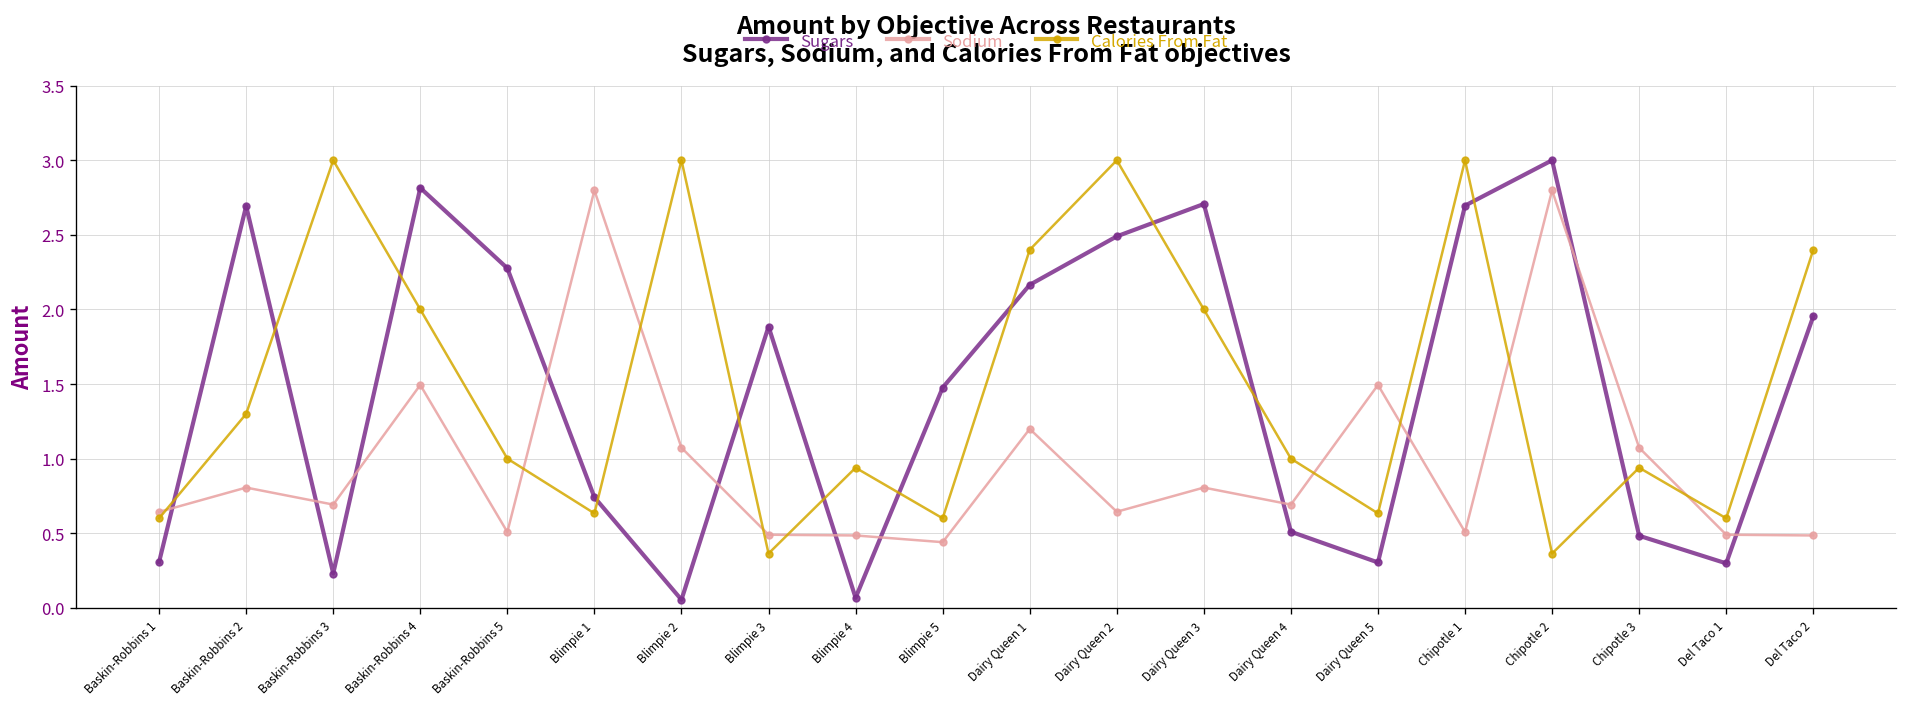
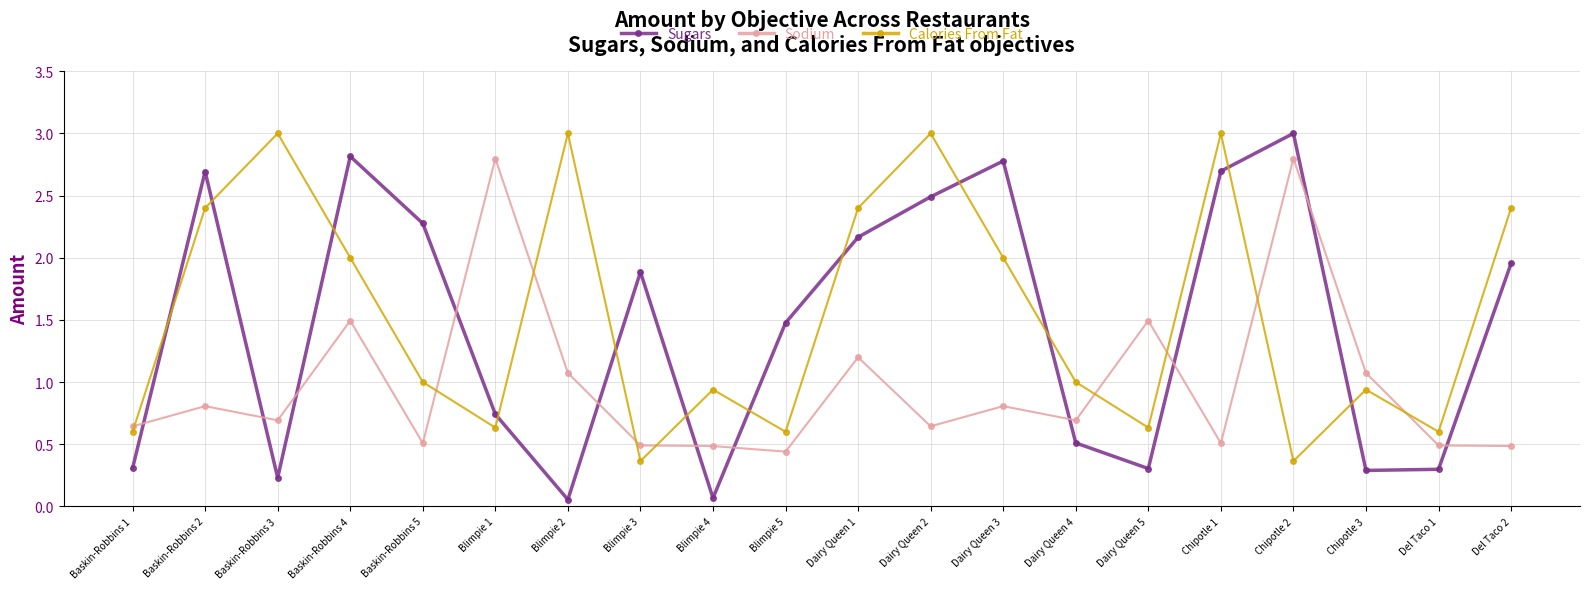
Calories From Fat, Baskin-Robbins 2: 1.3 -> 2.4
Sugars, Dairy Queen 3: 2.71 -> 2.78
Sugars, Chipotle 3: 0.48 -> 0.29
